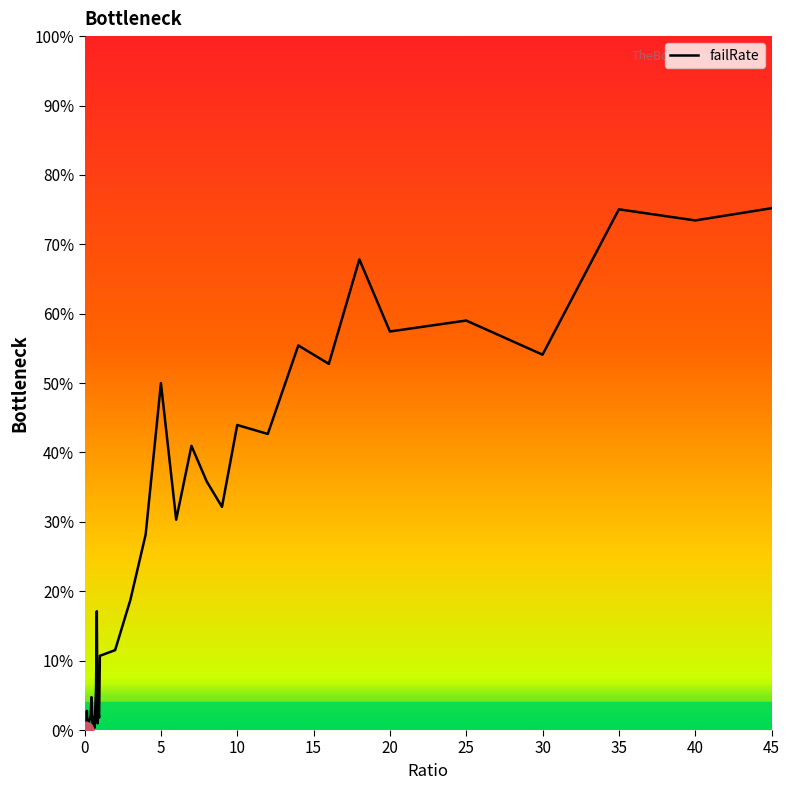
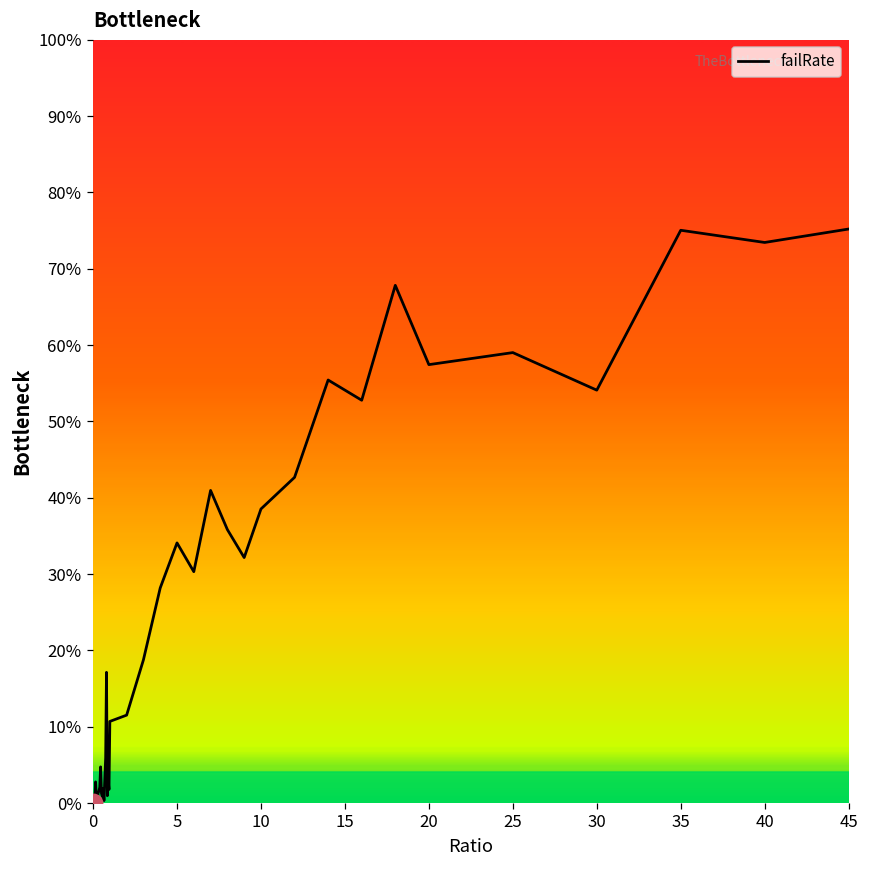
failRate, 5: 50% -> 34%
failRate, 10: 44% -> 39%
